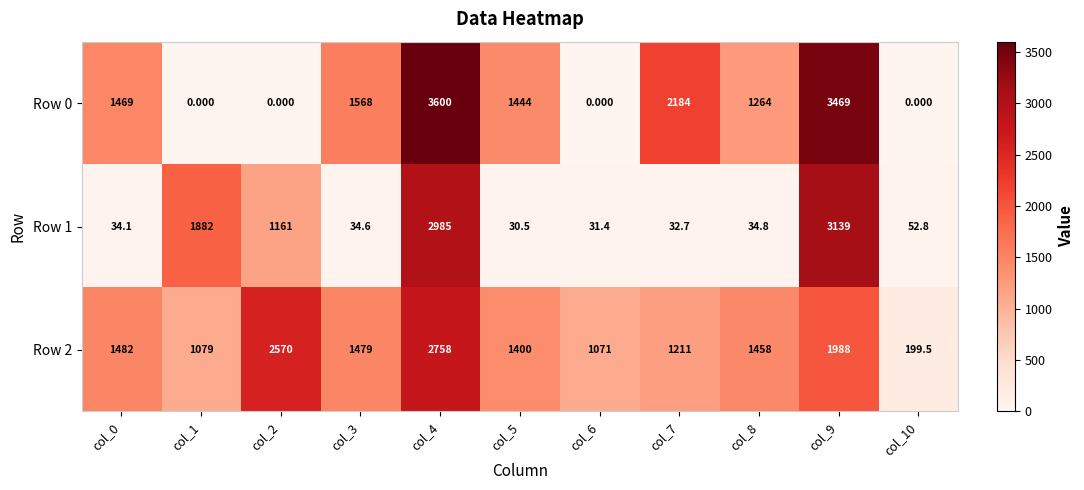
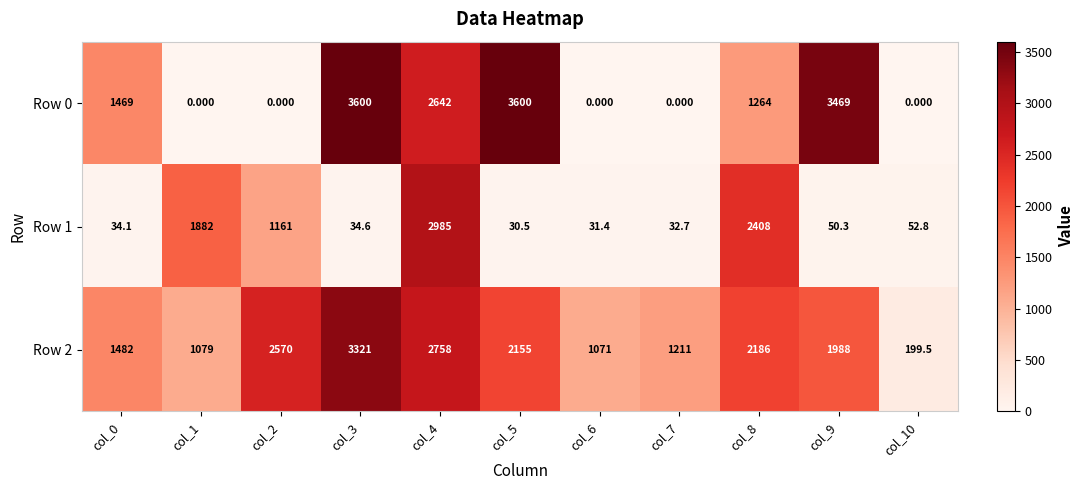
Row 0, col_3: 1568 -> 3600
Row 0, col_4: 3600 -> 2642
Row 0, col_5: 1444 -> 3600
Row 0, col_7: 2184 -> 0.000
Row 1, col_8: 34.8 -> 2408
Row 1, col_9: 3139 -> 50.3
Row 2, col_3: 1479 -> 3321
Row 2, col_5: 1400 -> 2155
Row 2, col_8: 1458 -> 2186
